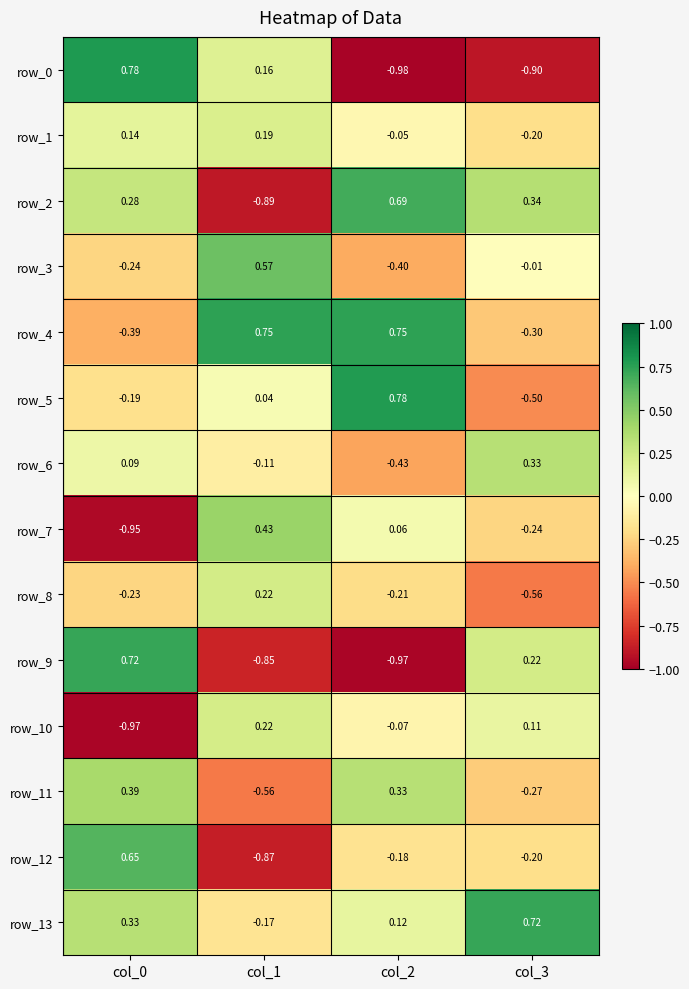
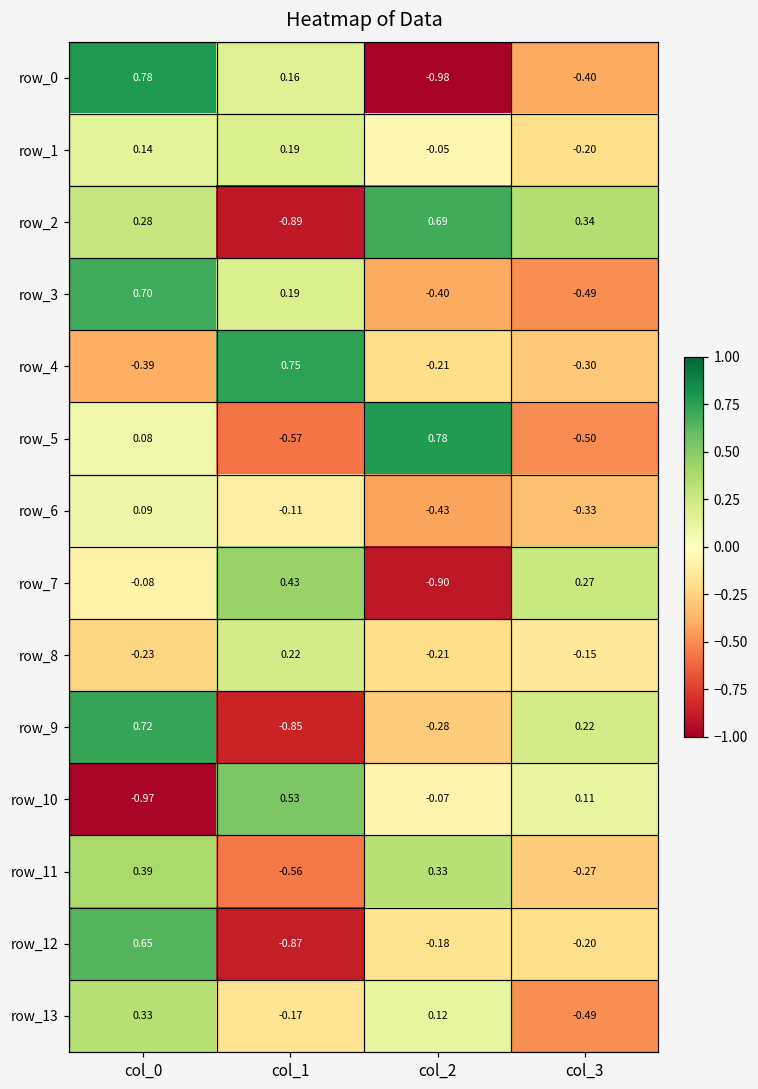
row_0, col_3: -0.90 -> -0.40
row_3, col_0: -0.24 -> 0.70
row_3, col_1: 0.57 -> 0.19
row_3, col_3: -0.01 -> -0.49
row_4, col_2: 0.75 -> -0.21
row_5, col_0: -0.19 -> 0.08
row_5, col_1: 0.04 -> -0.57
row_6, col_3: 0.33 -> -0.33
row_7, col_0: -0.95 -> -0.08
row_7, col_2: 0.06 -> -0.90
row_7, col_3: -0.24 -> 0.27
row_8, col_3: -0.56 -> -0.15
row_9, col_2: -0.97 -> -0.28
row_10, col_1: 0.22 -> 0.53
row_13, col_3: 0.72 -> -0.49
